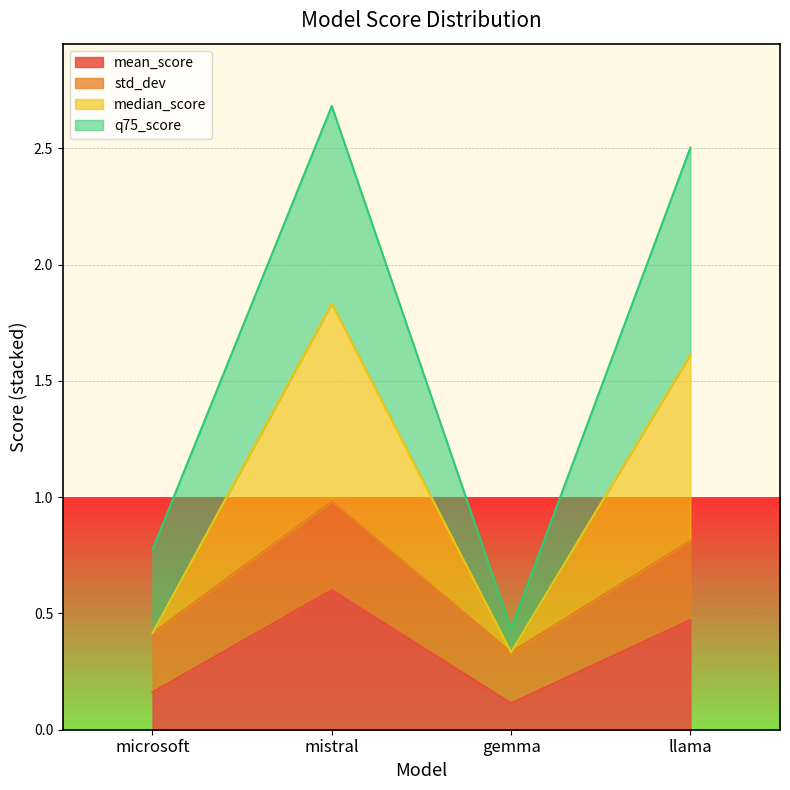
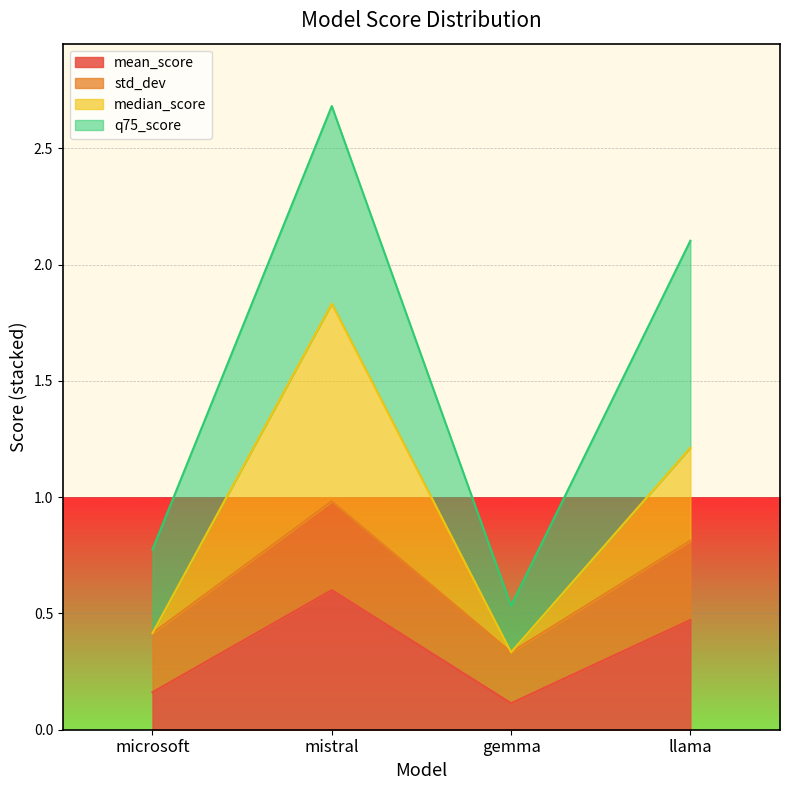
q75_score, gemma: 0.1 -> 0.2
median_score, llama: 0.8 -> 0.4
